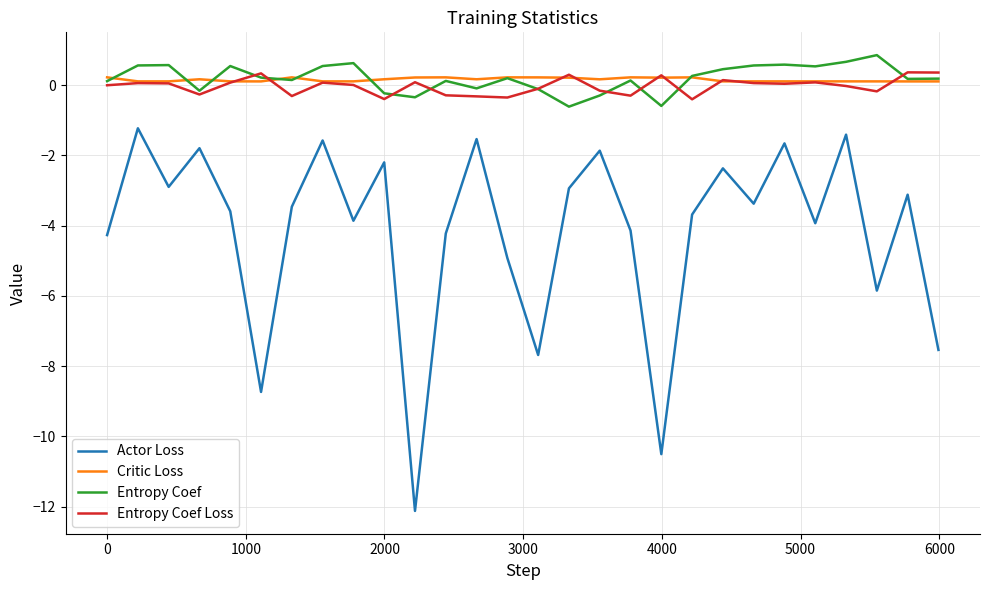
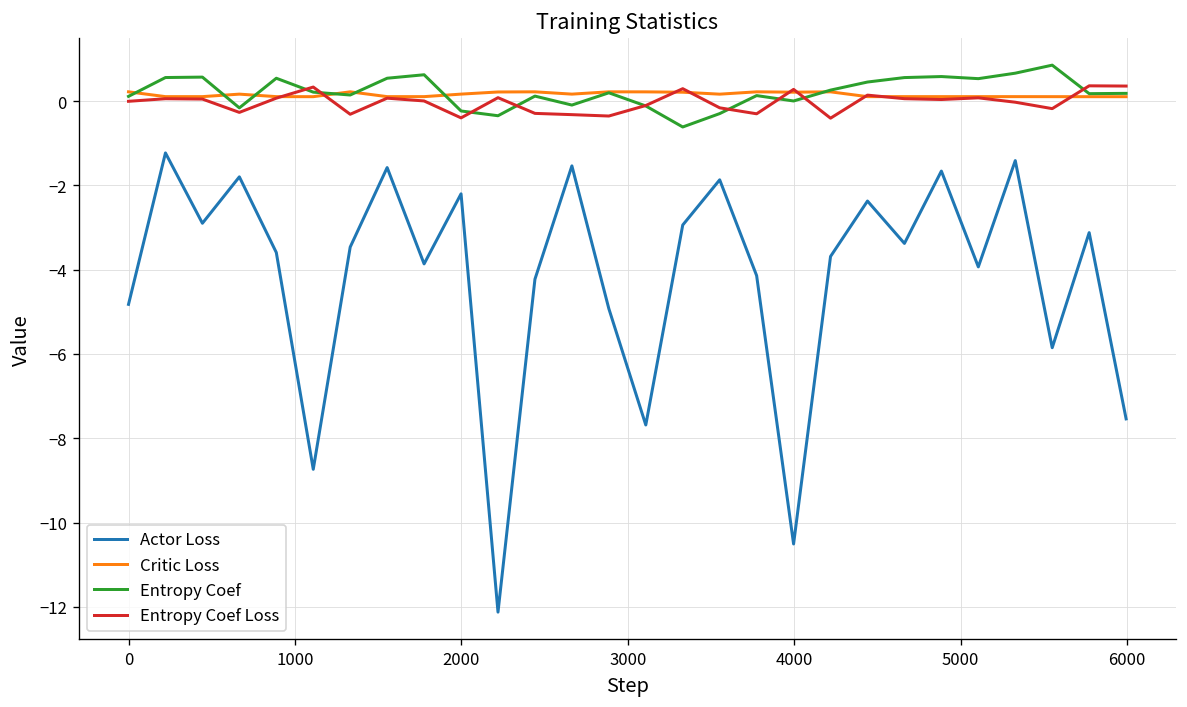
Actor Loss, 0: -4.3 -> -4.8
Entropy Coef, 4000: -0.6 -> 0.0
